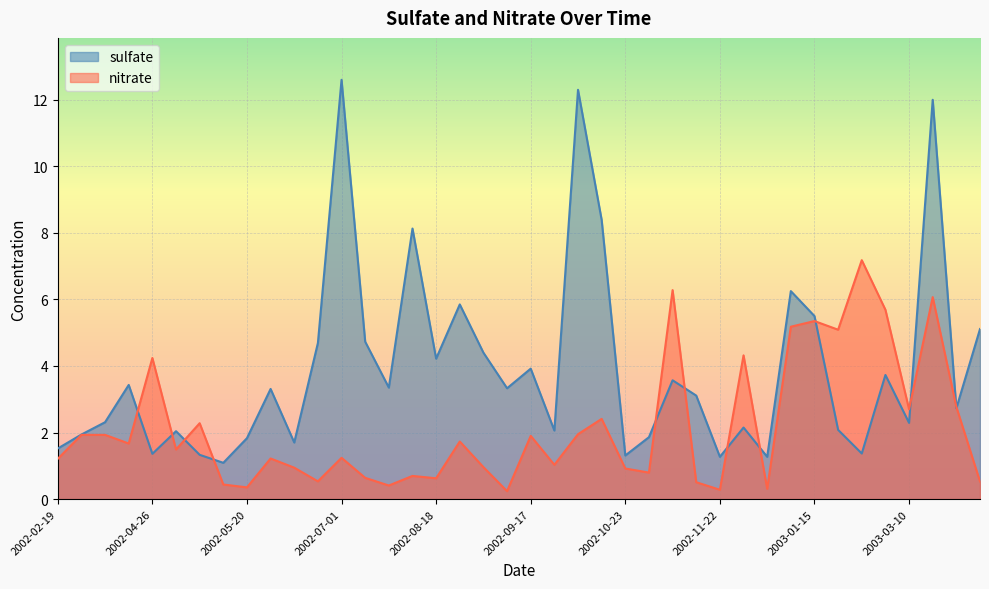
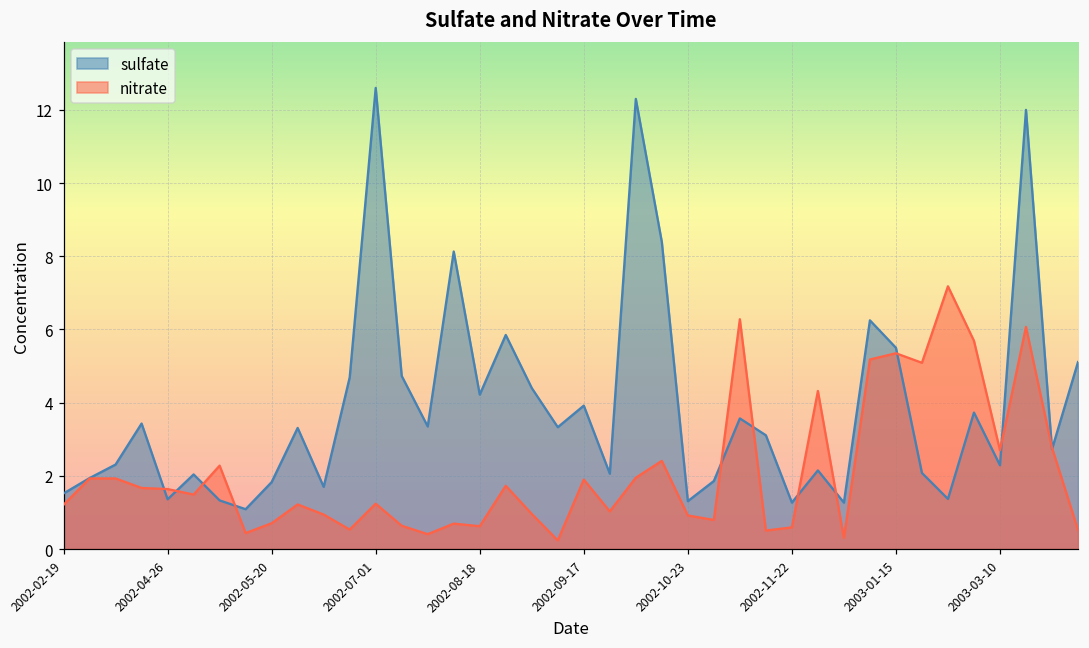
nitrate, 2002-04-26: 4.2 -> 1.6
nitrate, 2002-05-20: 0.4 -> 0.7
nitrate, 2002-11-22: 0.3 -> 0.6
